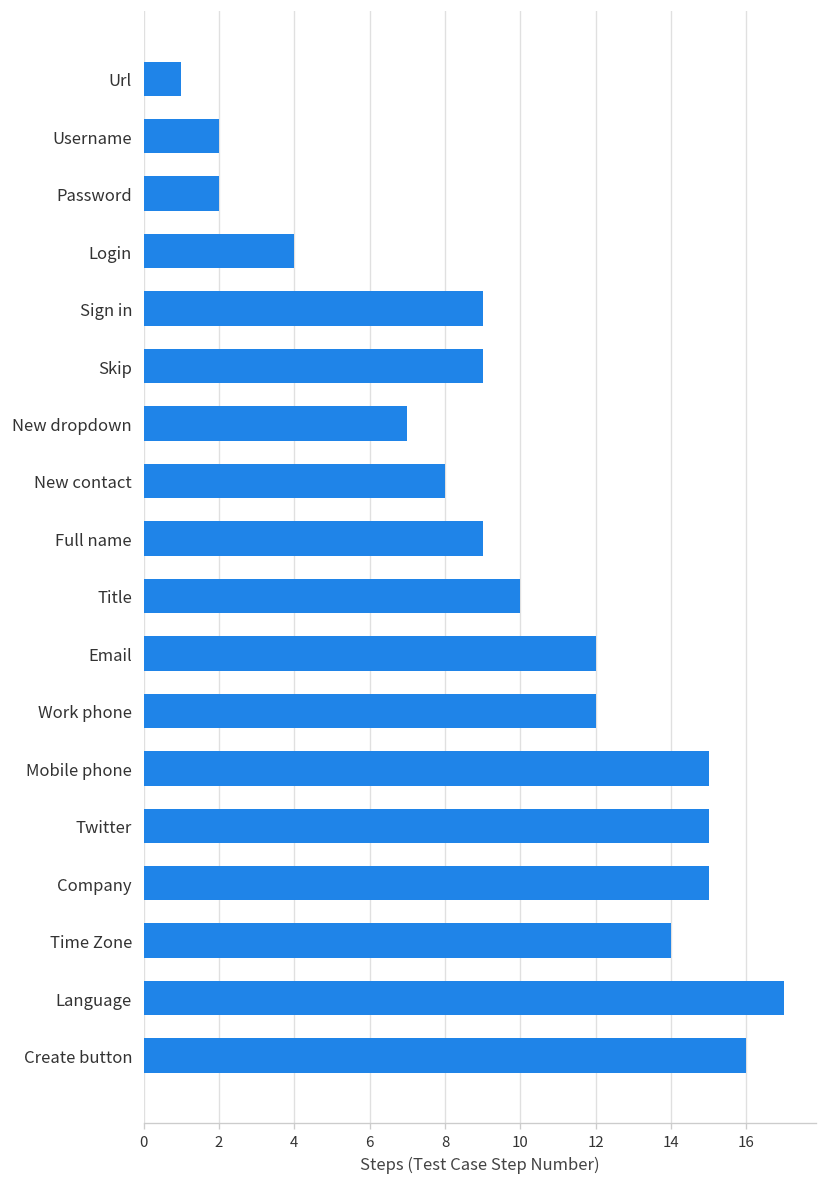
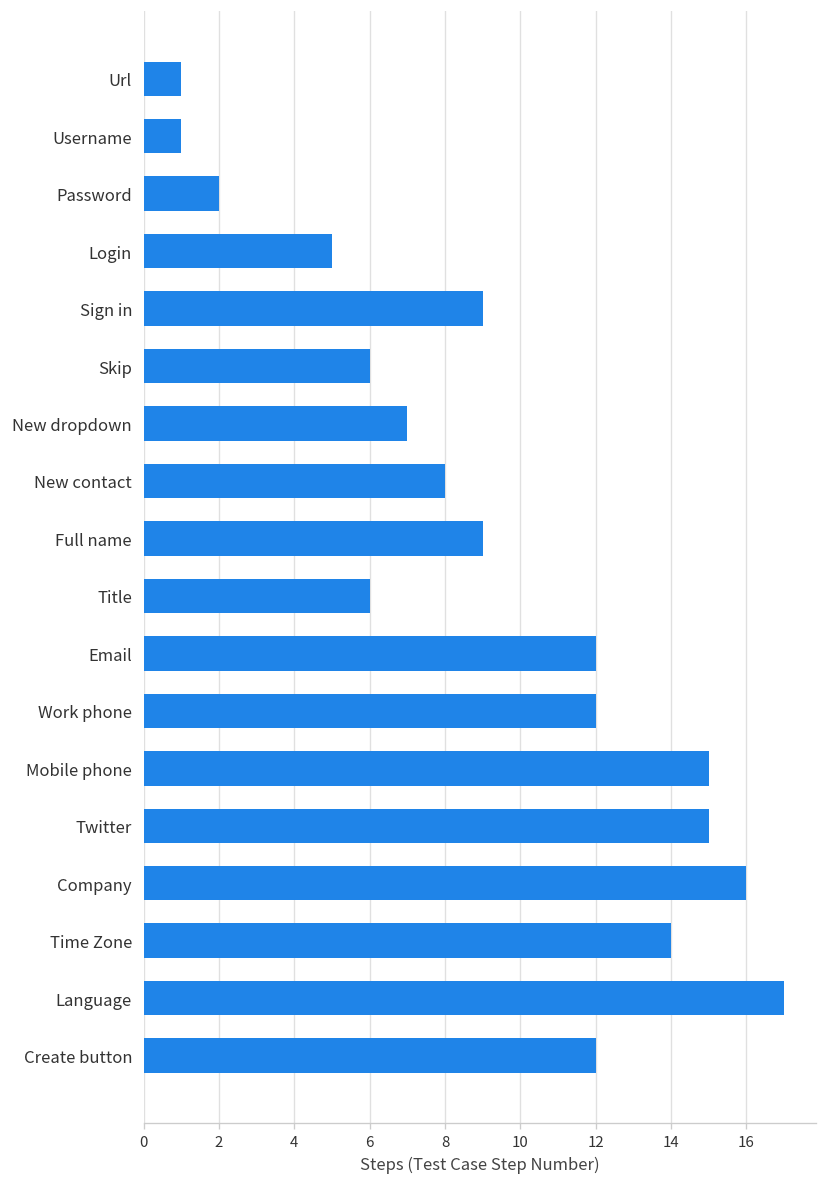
Username: 2 -> 1
Login: 4 -> 5
Skip: 9 -> 6
Title: 10 -> 6
Company: 15 -> 16
Create button: 16 -> 12
